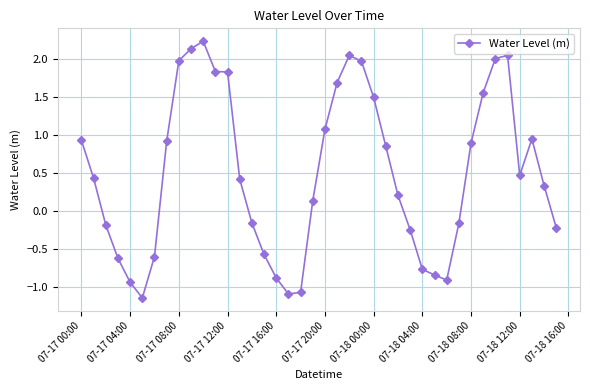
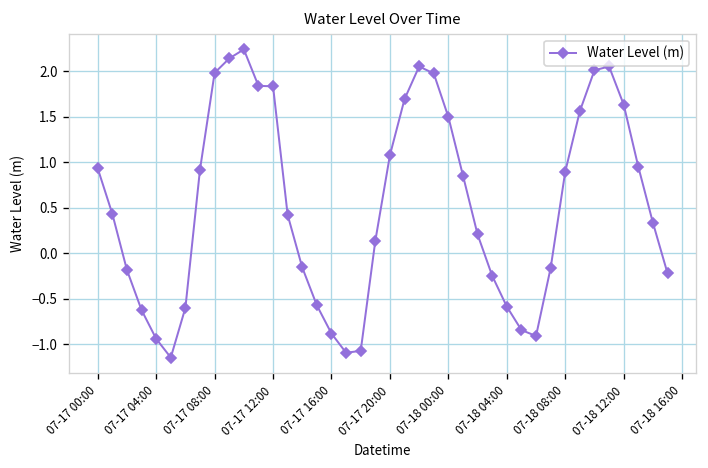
07-18 04:00: -0.8 -> -0.6
07-18 12:00: 0.5 -> 1.6
